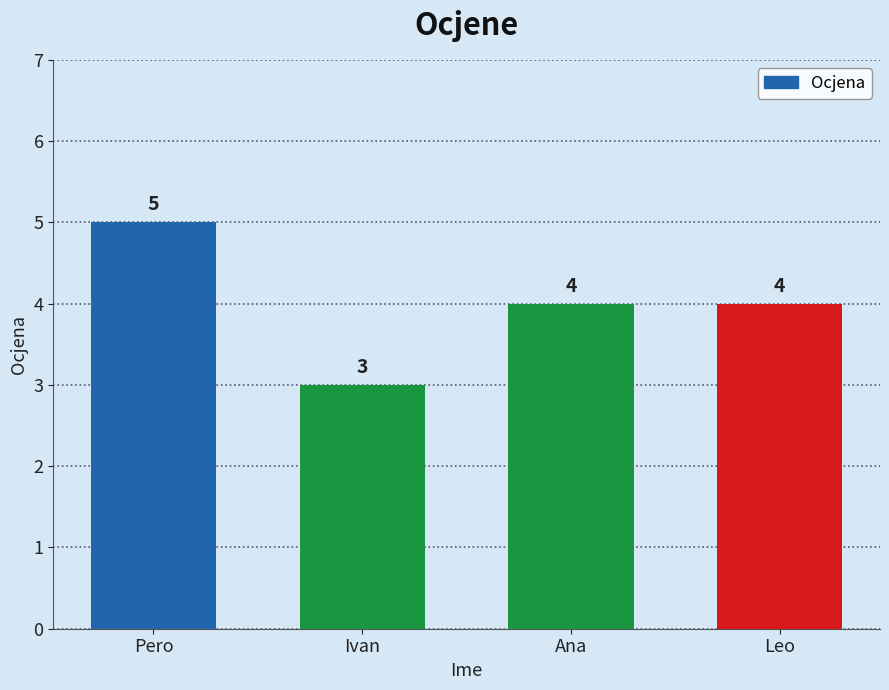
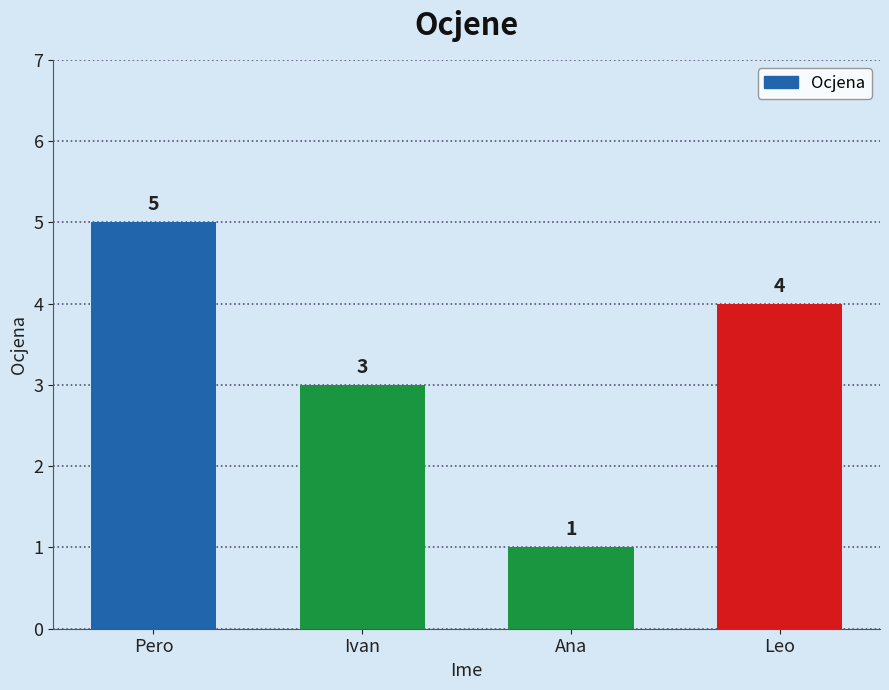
Ana: 4 -> 1
